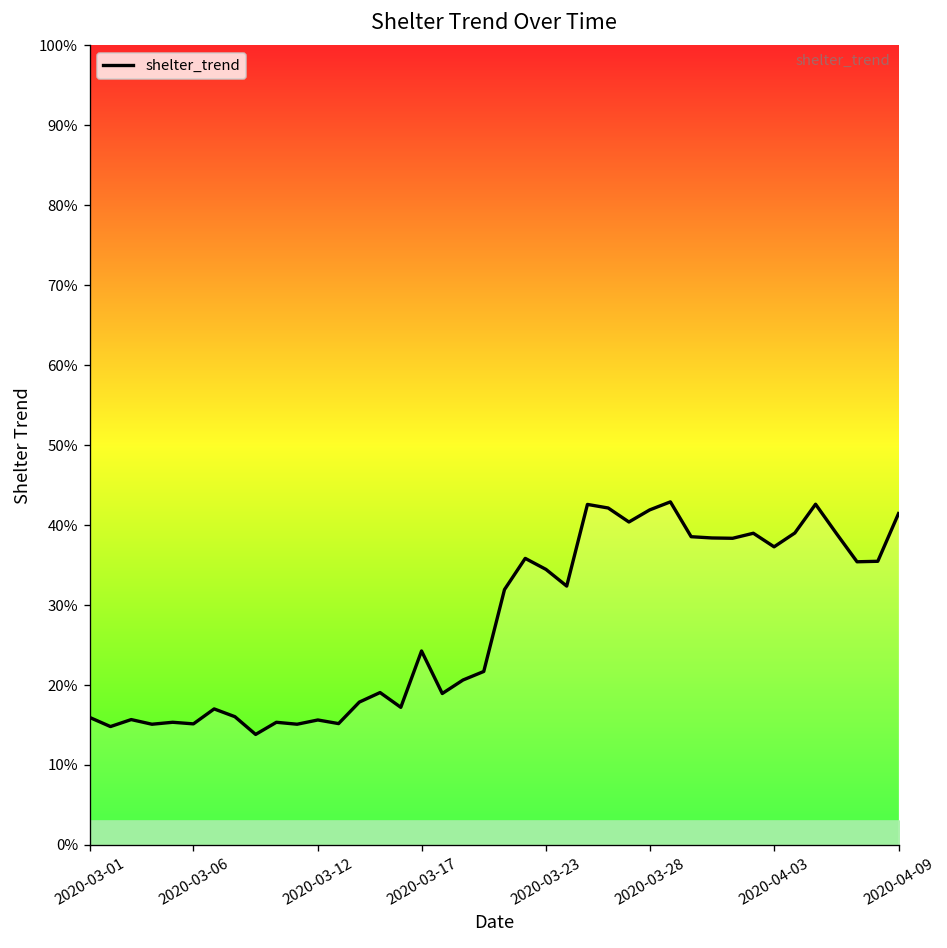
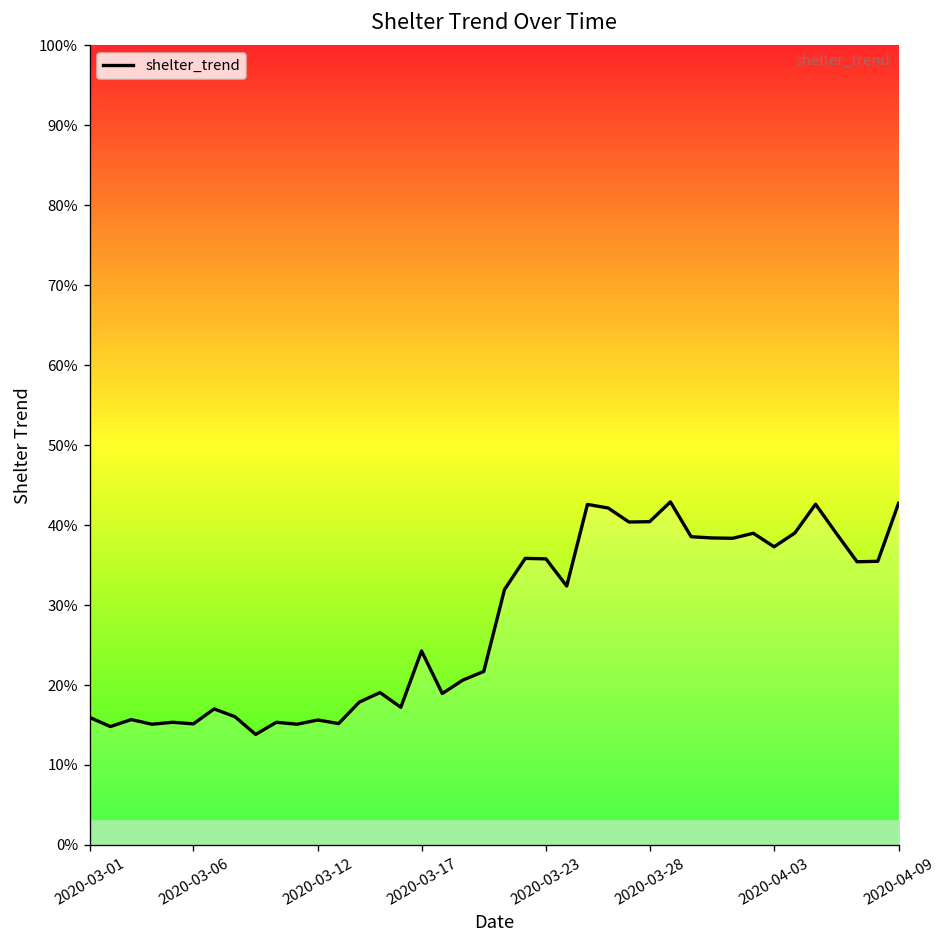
shelter_trend, 2020-03-23: 34% -> 36%
shelter_trend, 2020-03-28: 42% -> 40%
shelter_trend, 2020-04-09: 41% -> 43%
